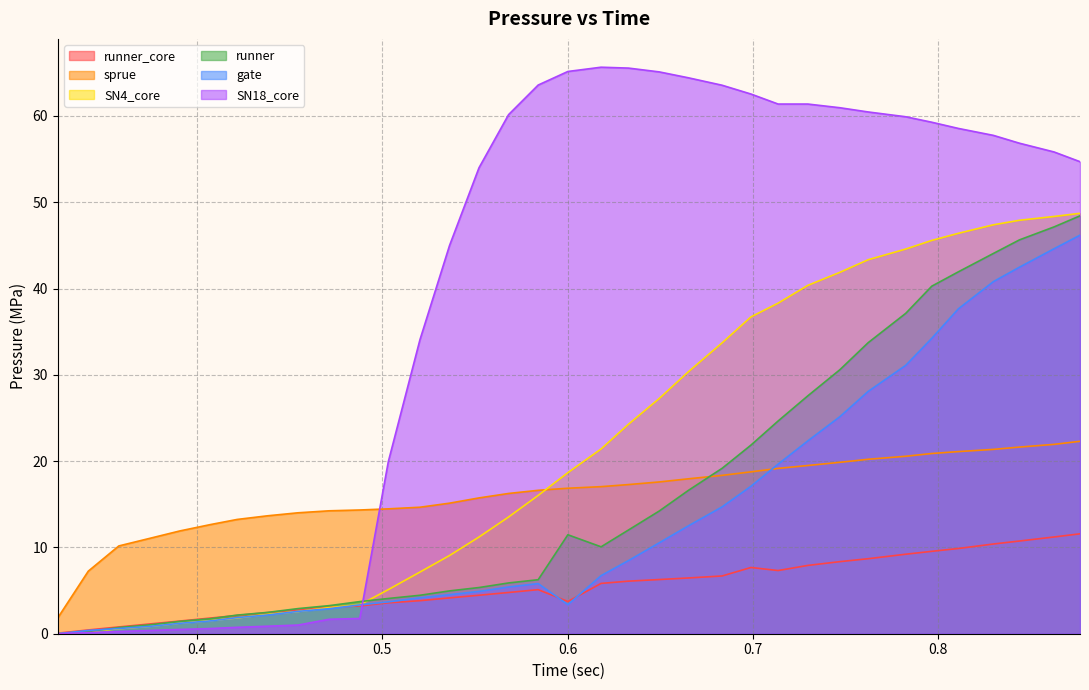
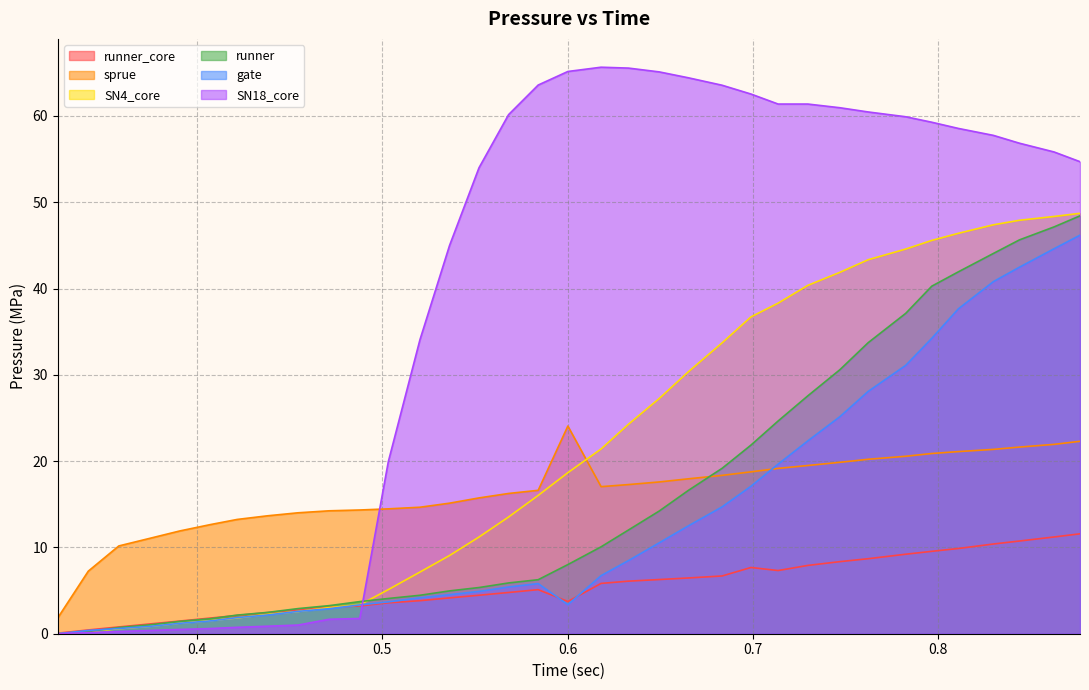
sprue, 0.6: 17 -> 24
runner, 0.6: 11 -> 8
